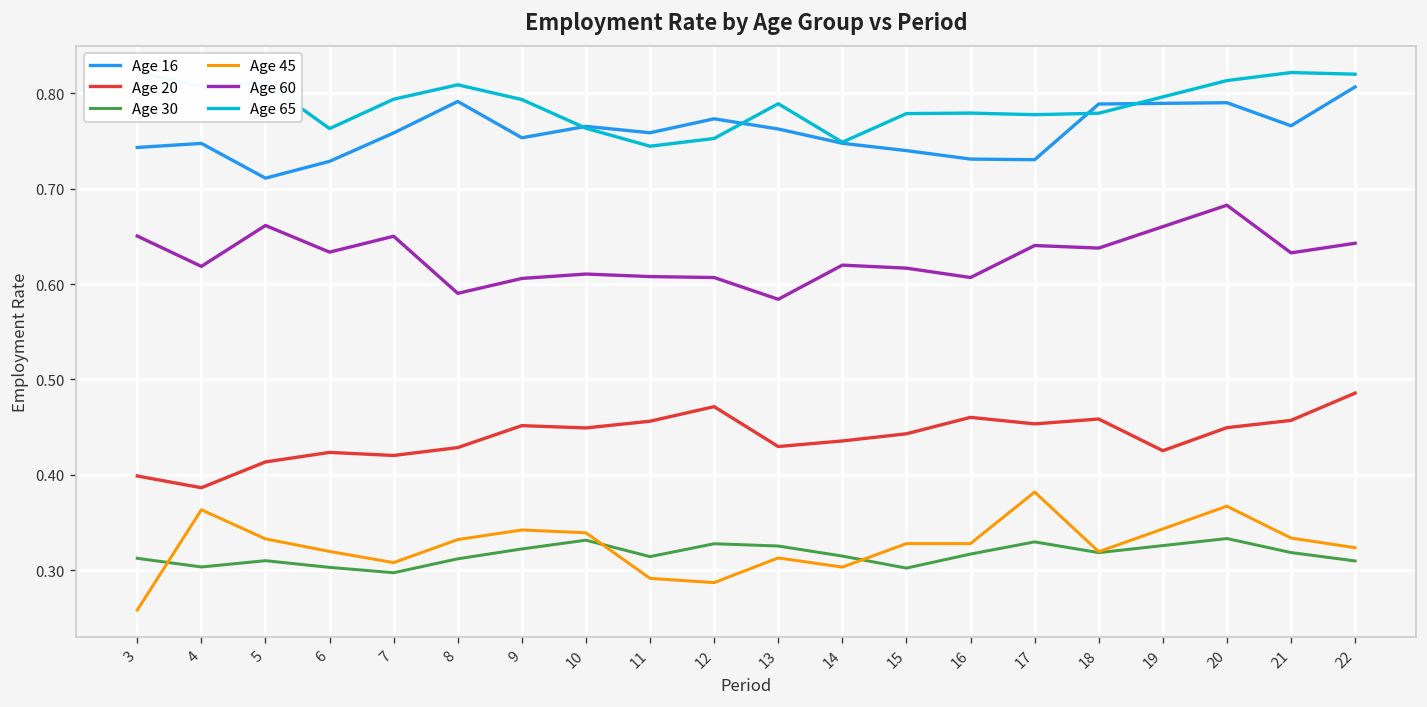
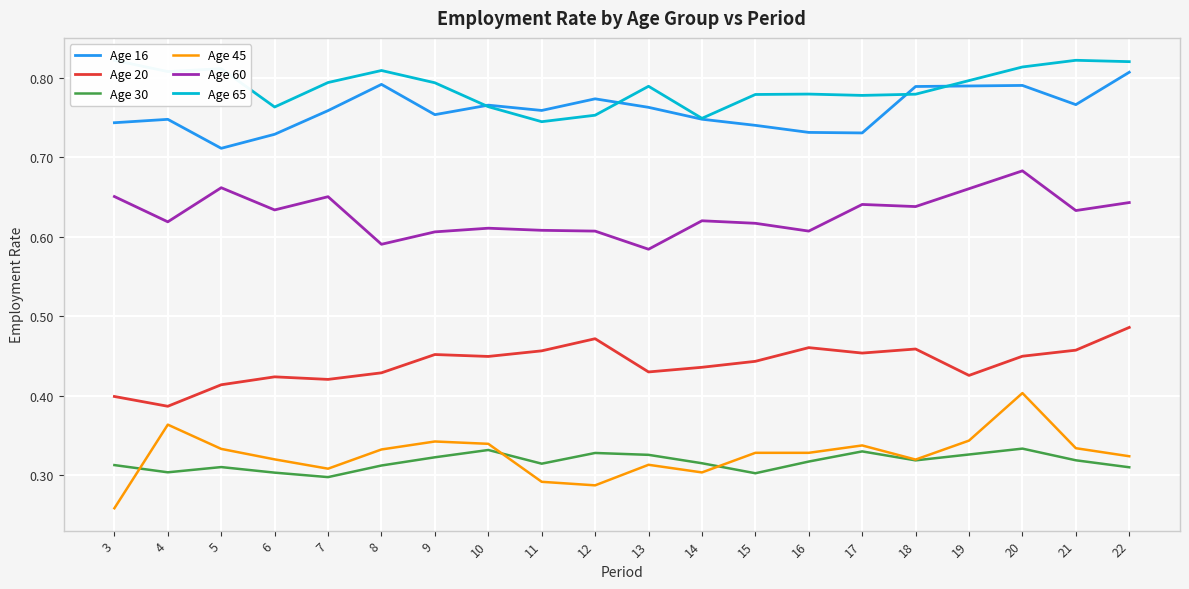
Age 45, 17: 0.38 -> 0.34
Age 45, 20: 0.37 -> 0.40
